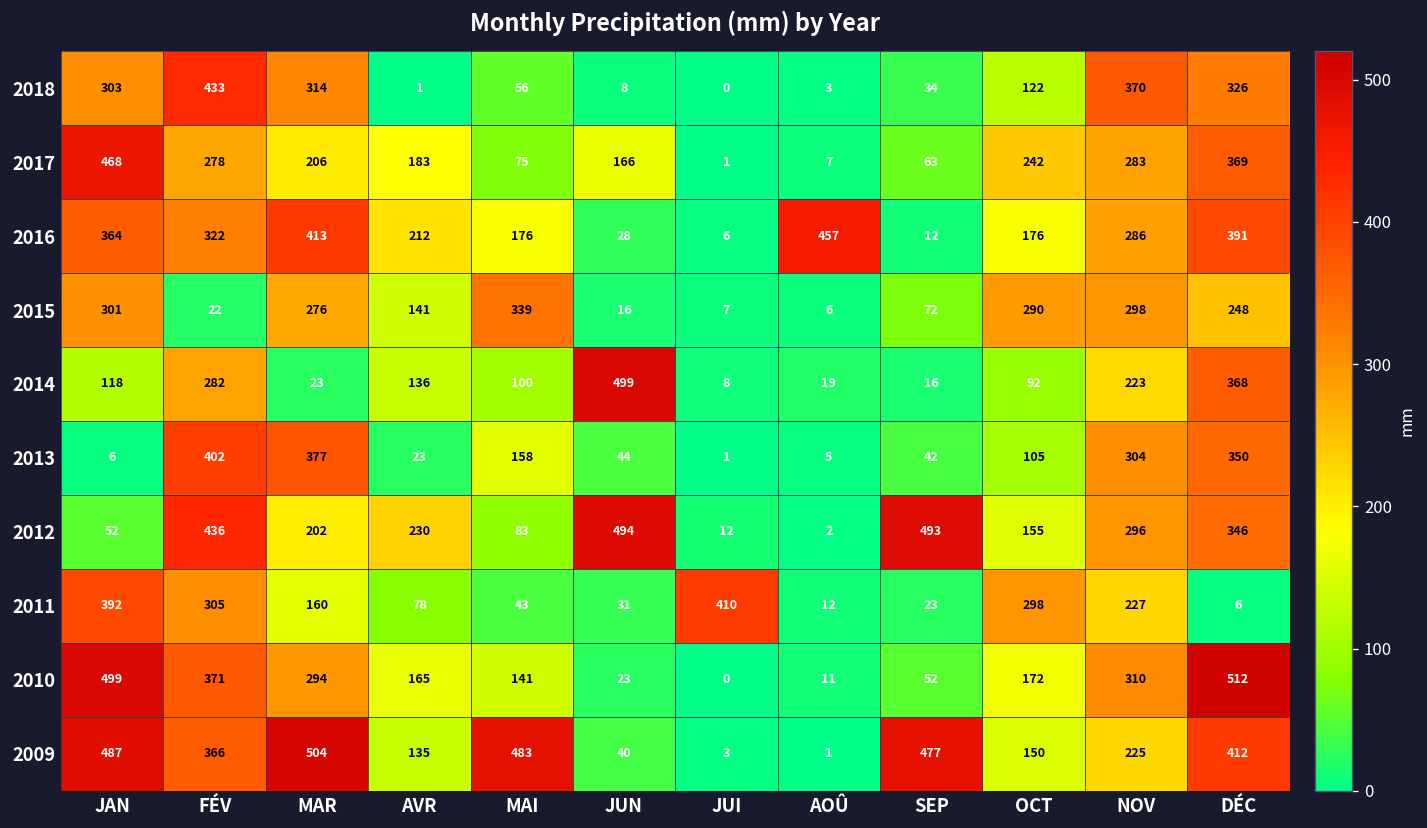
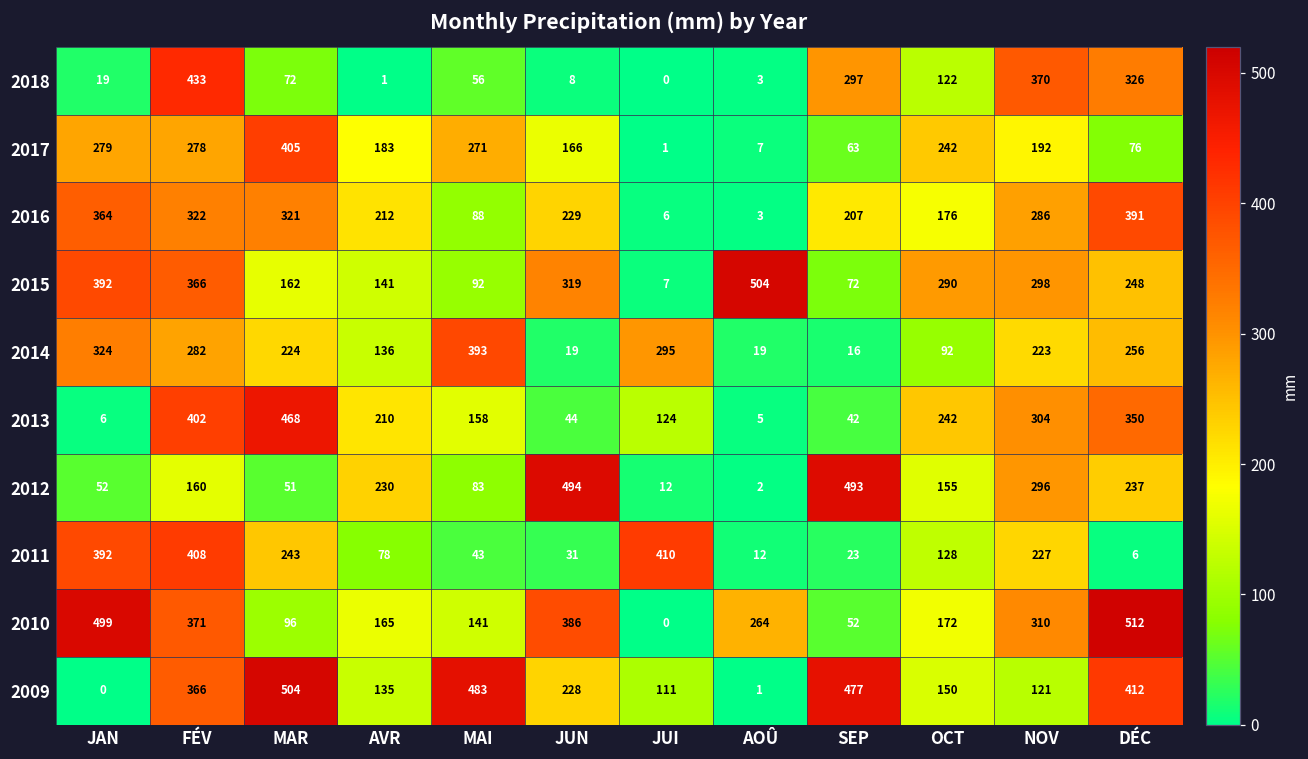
2018, JAN: 303 -> 19
2018, MAR: 314 -> 72
2018, SEP: 34 -> 297
2017, JAN: 468 -> 279
2017, MAR: 206 -> 405
2017, MAI: 75 -> 271
2017, NOV: 283 -> 192
2017, DÉC: 369 -> 76
2016, MAR: 413 -> 321
2016, MAI: 176 -> 88
2016, JUN: 28 -> 229
2016, AOÛ: 457 -> 3
2016, SEP: 12 -> 207
2015, JAN: 301 -> 392
2015, FÉV: 22 -> 366
2015, MAR: 276 -> 162
2015, MAI: 339 -> 92
2015, JUN: 16 -> 319
2015, AOÛ: 6 -> 504
2014, JAN: 118 -> 324
2014, MAR: 23 -> 224
2014, MAI: 100 -> 393
2014, JUN: 499 -> 19
2014, JUI: 8 -> 295
2014, DÉC: 368 -> 256
2013, MAR: 377 -> 468
2013, AVR: 23 -> 210
2013, JUI: 1 -> 124
2013, OCT: 105 -> 242
2012, FÉV: 436 -> 160
2012, MAR: 202 -> 51
2012, DÉC: 346 -> 237
2011, FÉV: 305 -> 408
2011, MAR: 160 -> 243
2011, OCT: 298 -> 128
2010, MAR: 294 -> 96
2010, JUN: 23 -> 386
2010, AOÛ: 11 -> 264
2009, JAN: 487 -> 0
2009, JUN: 40 -> 228
2009, JUI: 3 -> 111
2009, NOV: 225 -> 121
